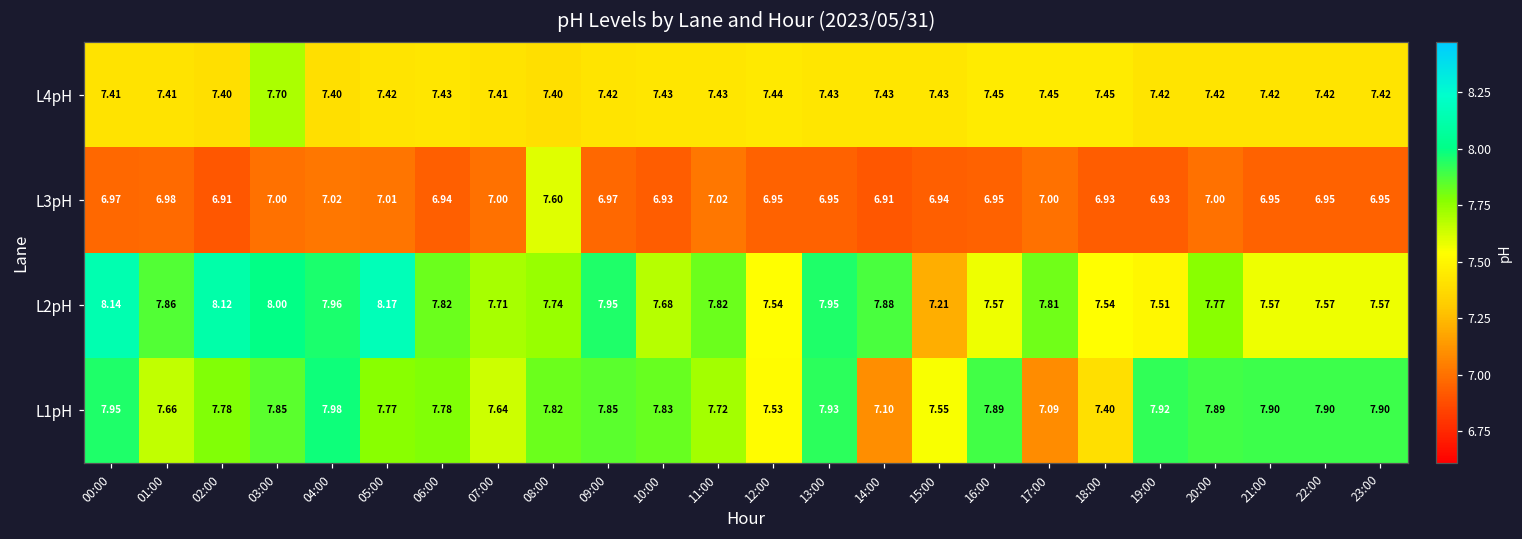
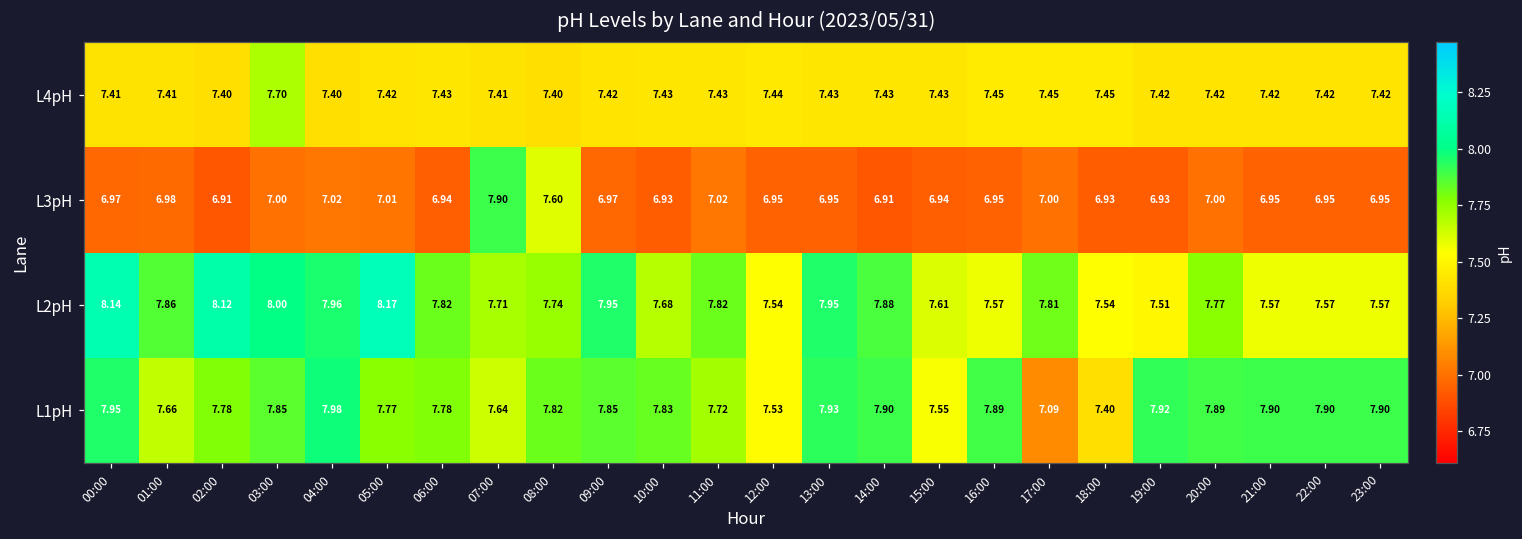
L3pH, 07:00: 7.00 -> 7.90
L2pH, 15:00: 7.21 -> 7.61
L1pH, 14:00: 7.10 -> 7.90
